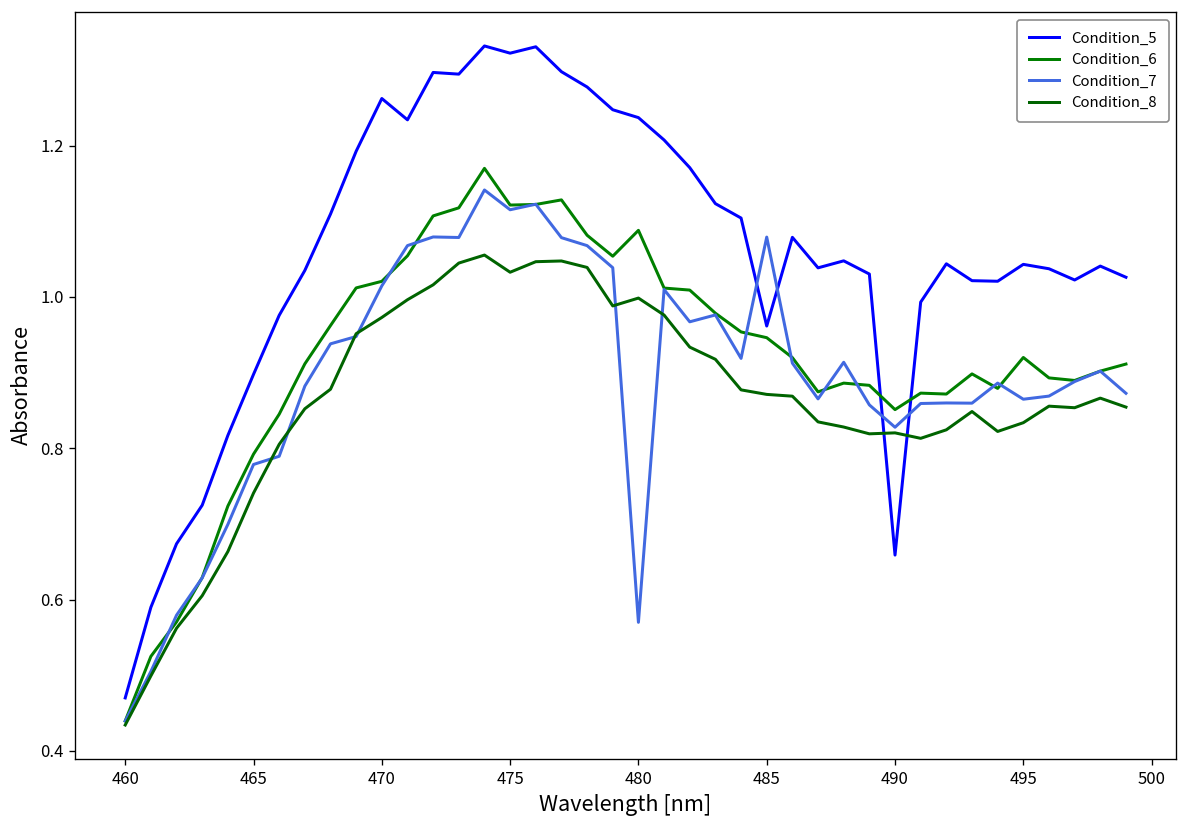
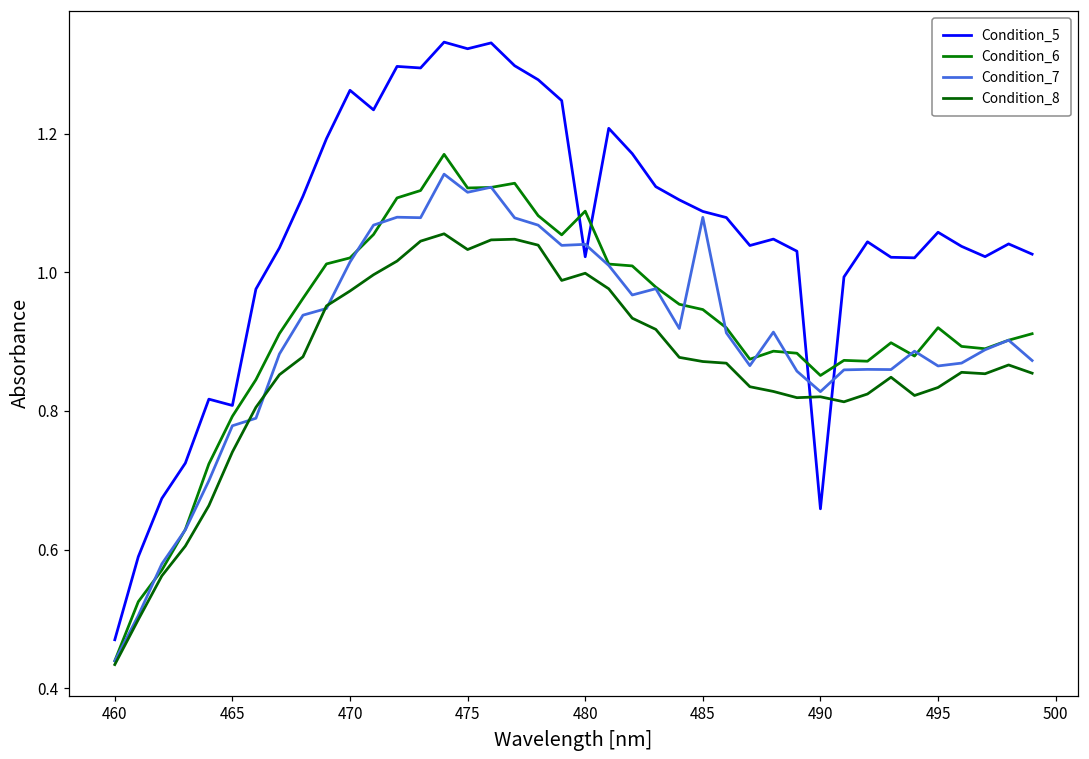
Condition_5, 465: 0.90 -> 0.81
Condition_5, 480: 1.24 -> 1.02
Condition_7, 480: 0.57 -> 1.04
Condition_5, 485: 0.96 -> 1.09
Condition_5, 495: 1.04 -> 1.06
